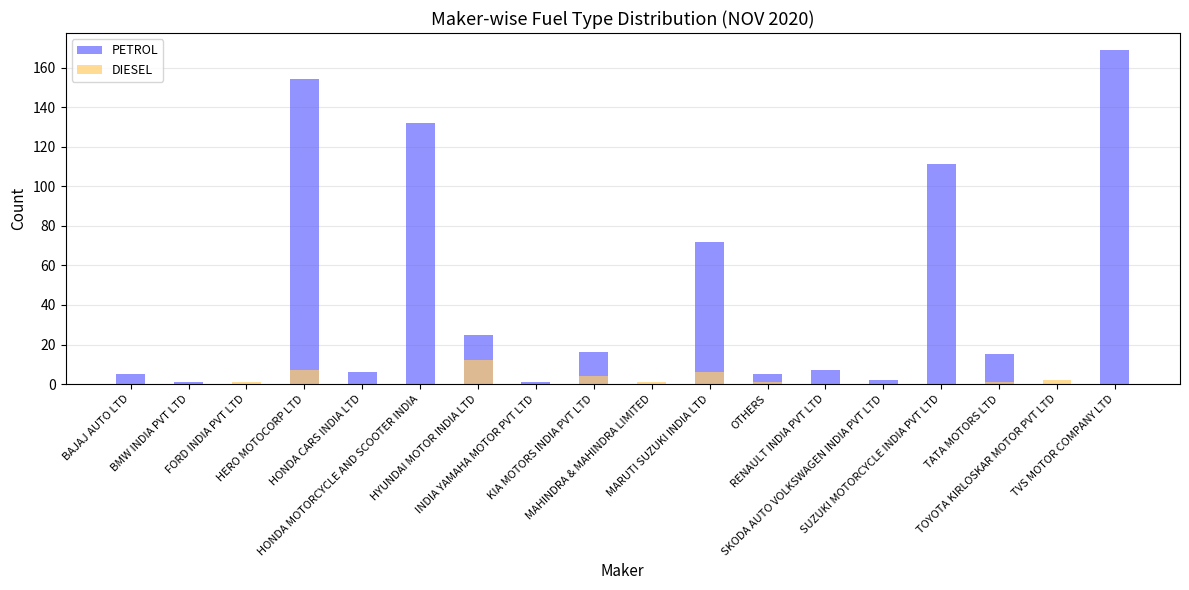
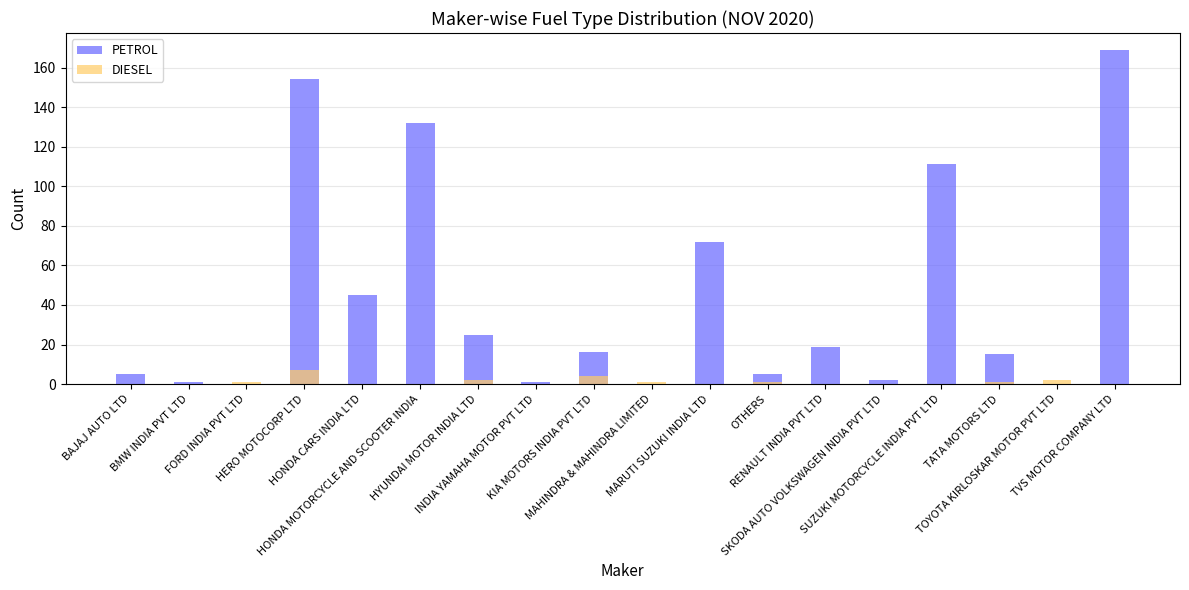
PETROL, HONDA CARS INDIA LTD: 6 -> 45
DIESEL, HYUNDAI MOTOR INDIA LTD: 12 -> 2
DIESEL, MARUTI SUZUKI INDIA LTD: 6 -> 0
PETROL, RENAULT INDIA PVT LTD: 7 -> 19
